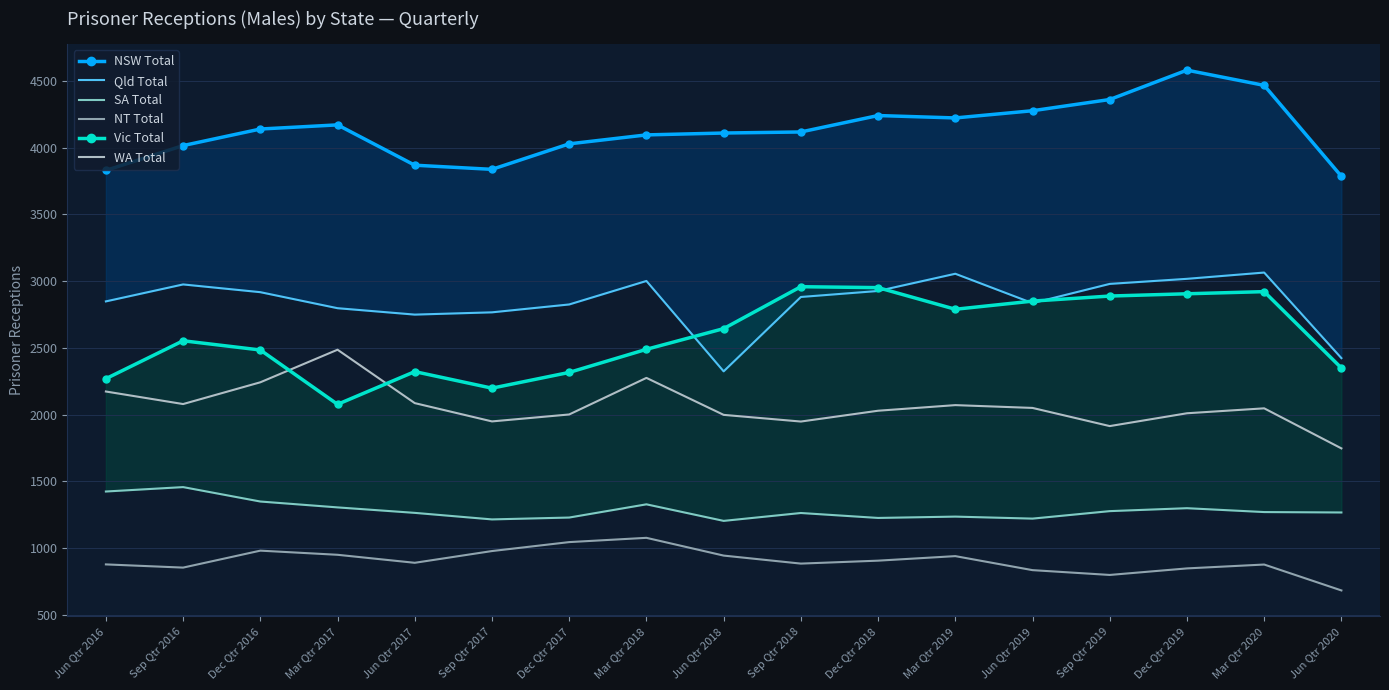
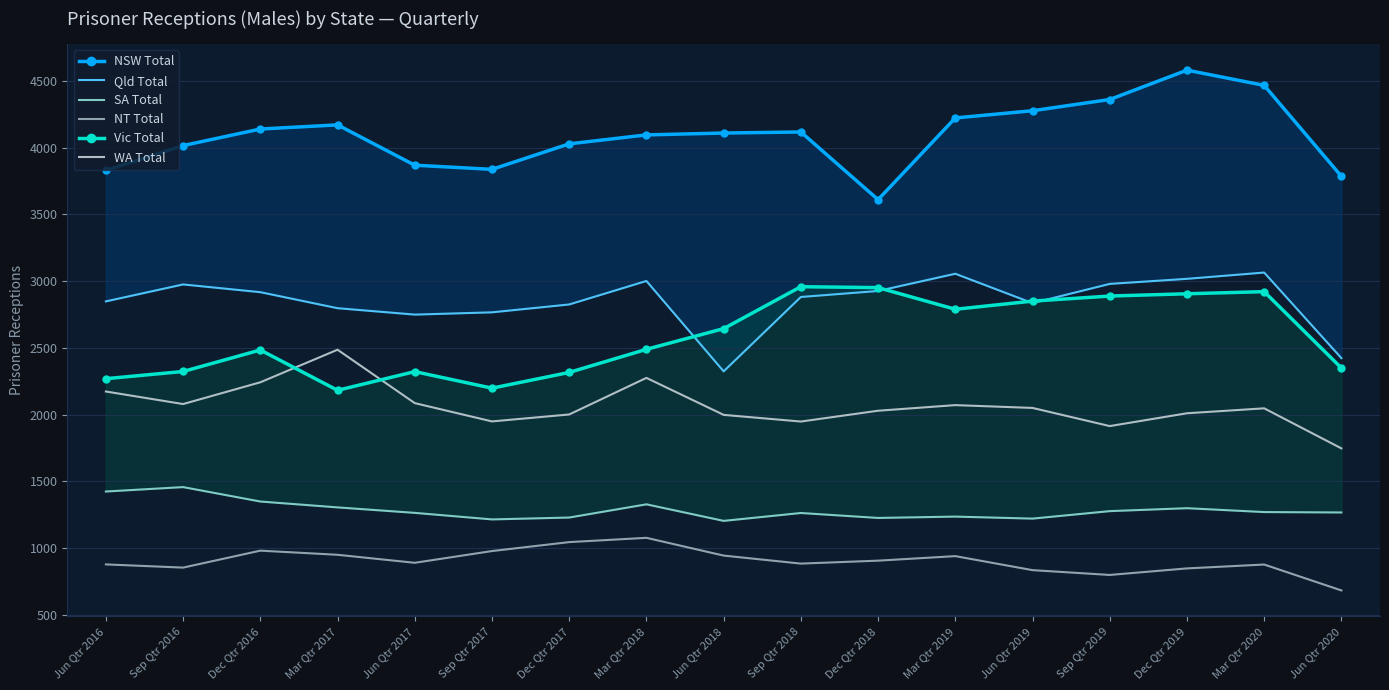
Vic Total, Sep Qtr 2016: 2550 -> 2320
Vic Total, Mar Qtr 2017: 2080 -> 2180
NSW Total, Dec Qtr 2018: 4240 -> 3610
